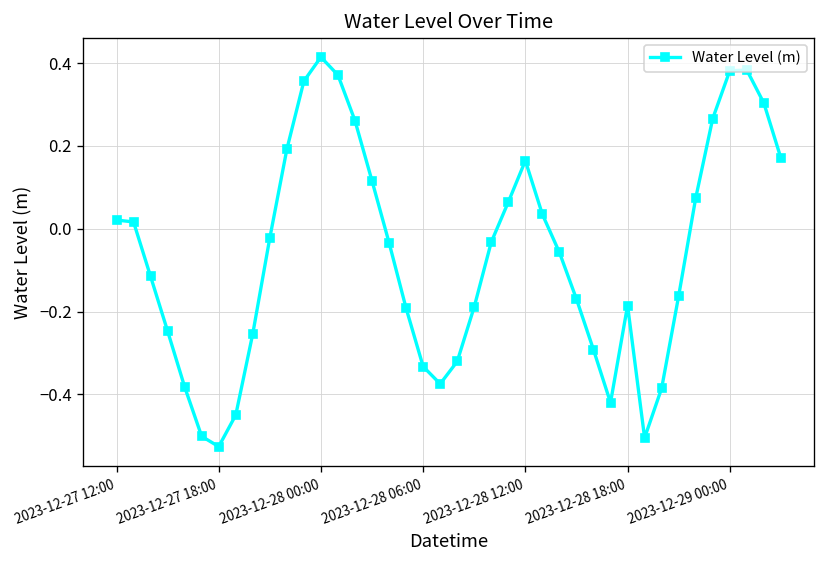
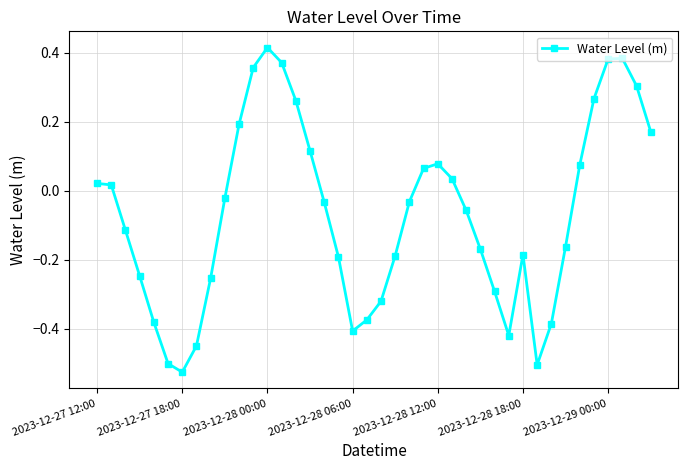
2023-12-28 06:00: -0.33 -> -0.41
2023-12-28 12:00: 0.16 -> 0.08
